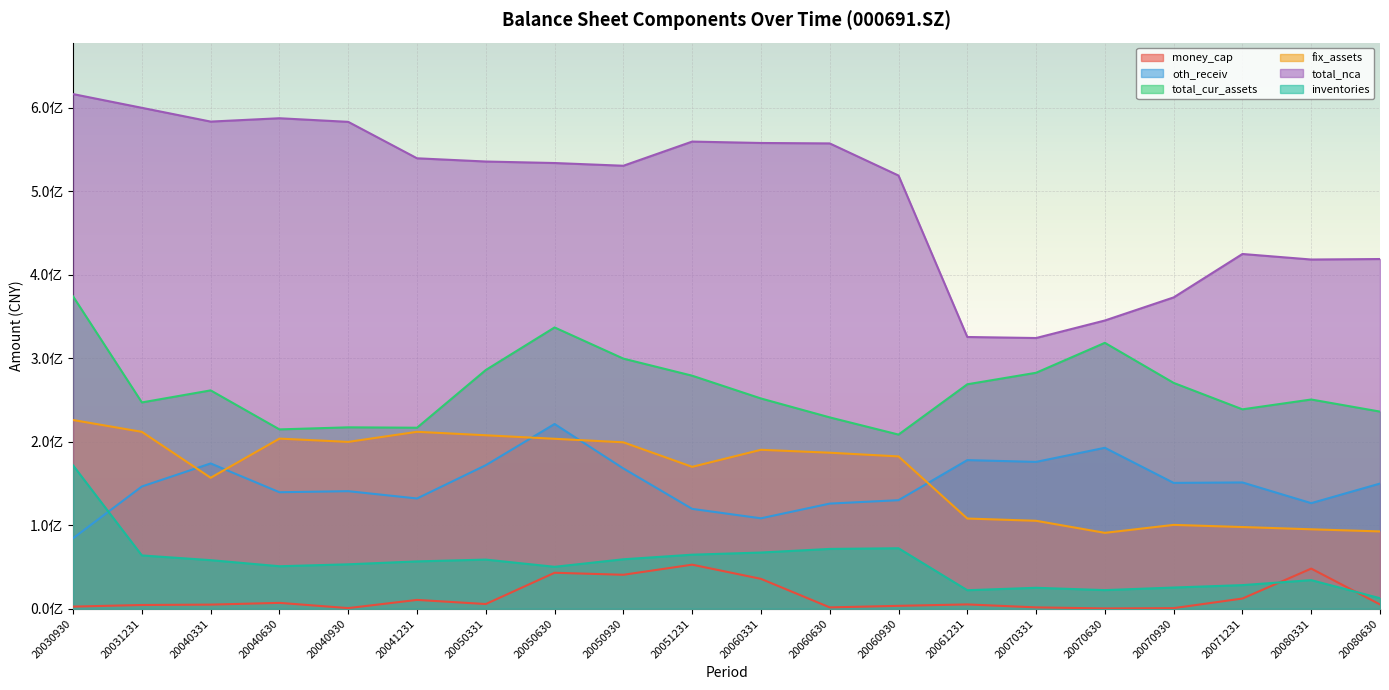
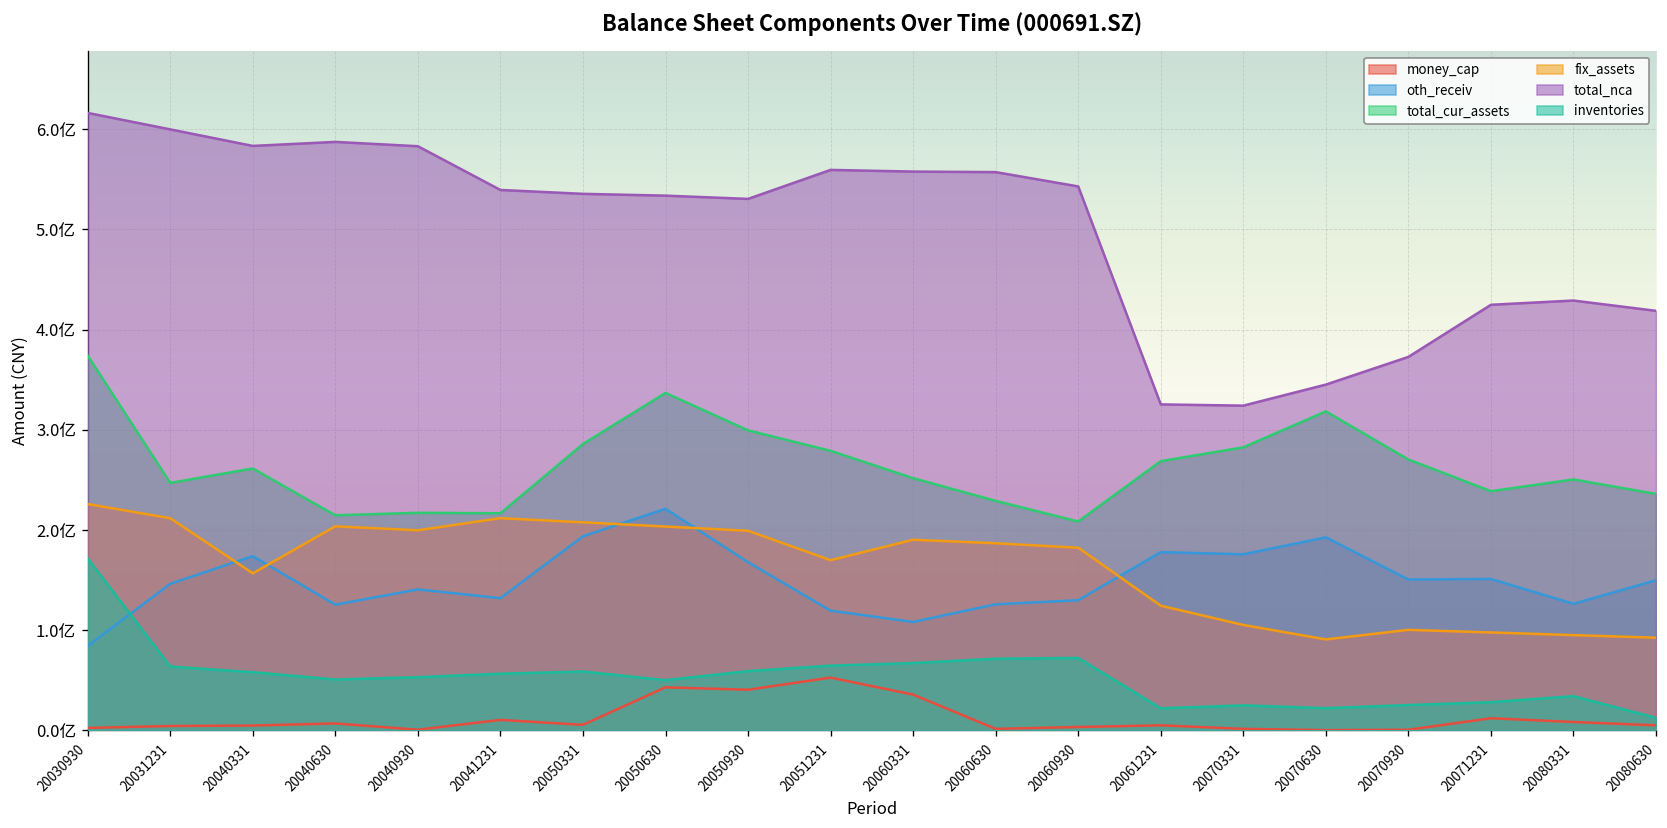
oth_receiv, 20040630: 1.4亿 -> 1.3亿
oth_receiv, 20050331: 1.7亿 -> 1.9亿
total_nca, 20060930: 5.2亿 -> 5.4亿
fix_assets, 20061231: 1.1亿 -> 1.2亿
money_cap, 20080331: 0.5亿 -> 0.1亿
total_nca, 20080331: 4.2亿 -> 4.3亿
